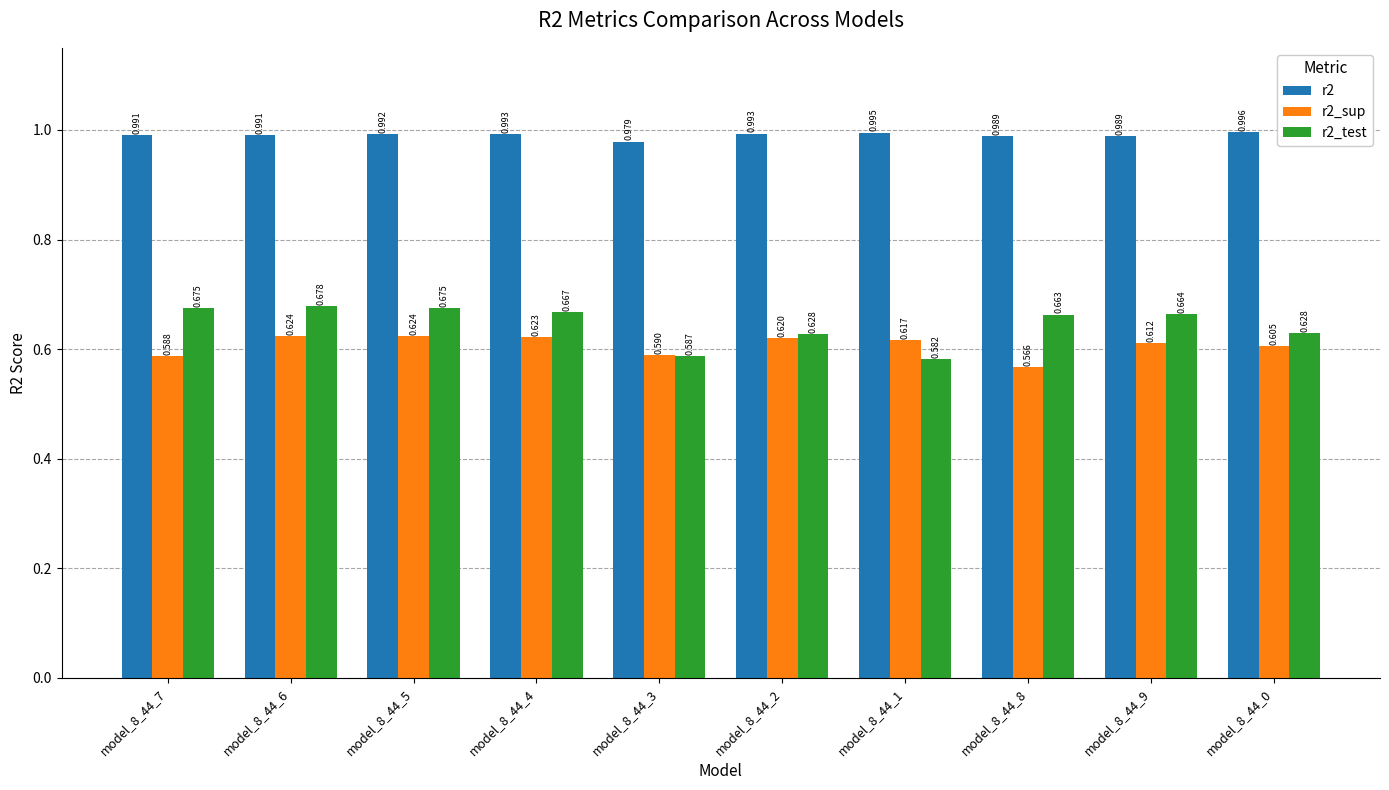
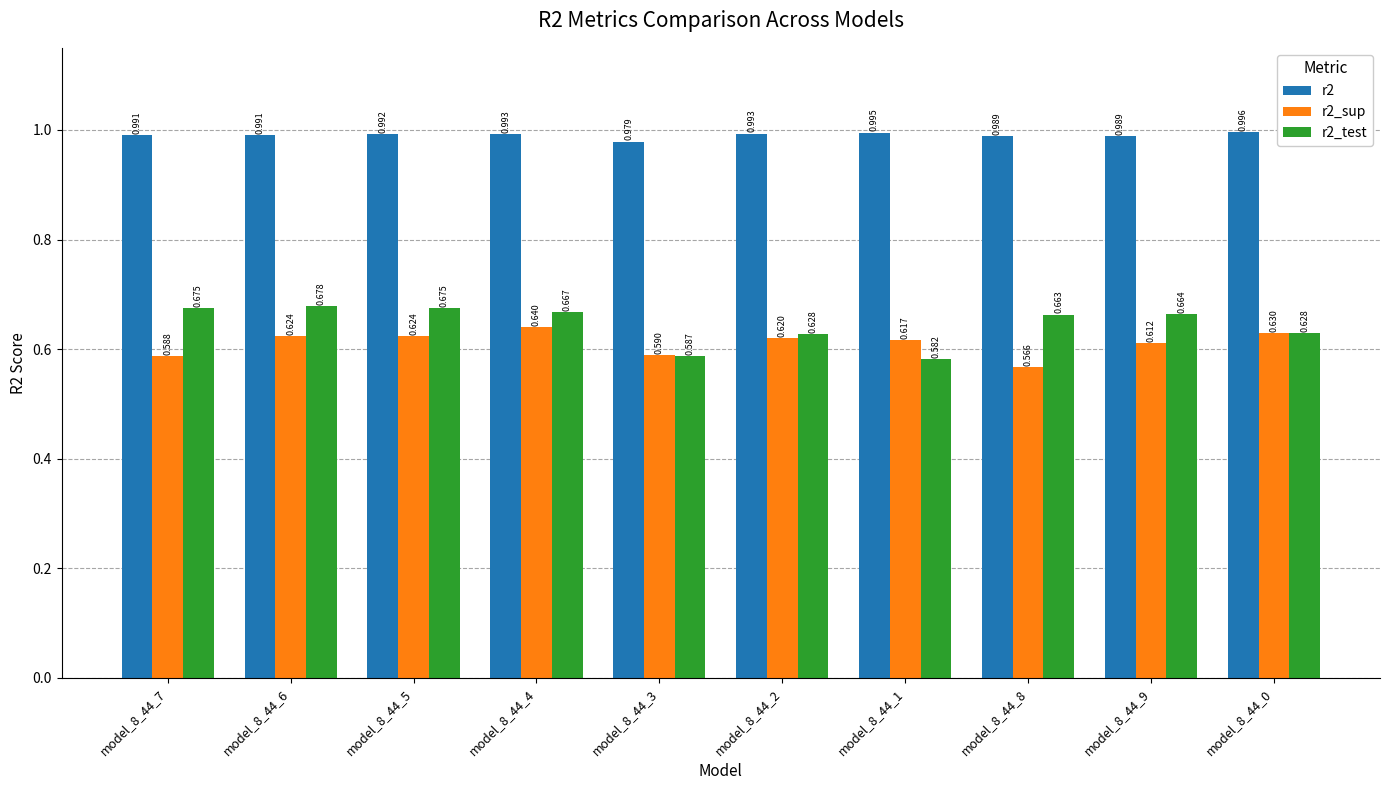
r2_sup, model_8_44_4: 0.623 -> 0.640
r2_sup, model_8_44_0: 0.605 -> 0.630
